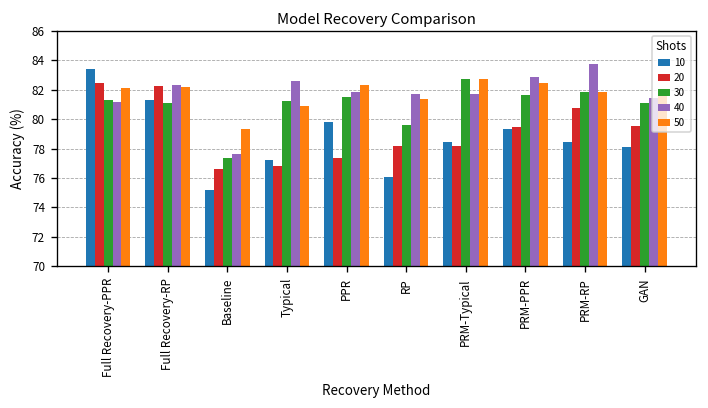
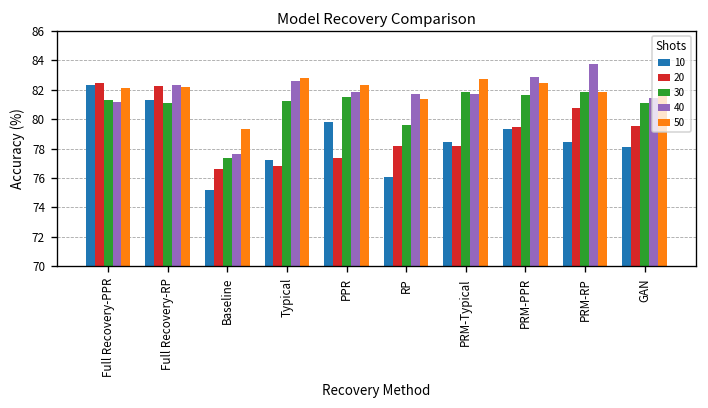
10, Full Recovery-PPR: 83.4 -> 82.3
50, Typical: 80.9 -> 82.8
30, PRM-Typical: 82.8 -> 81.8
